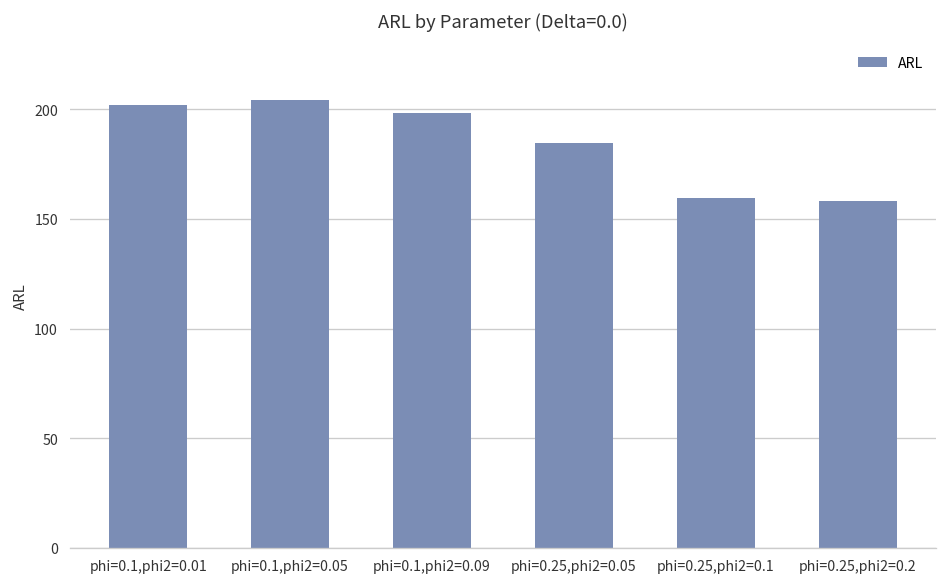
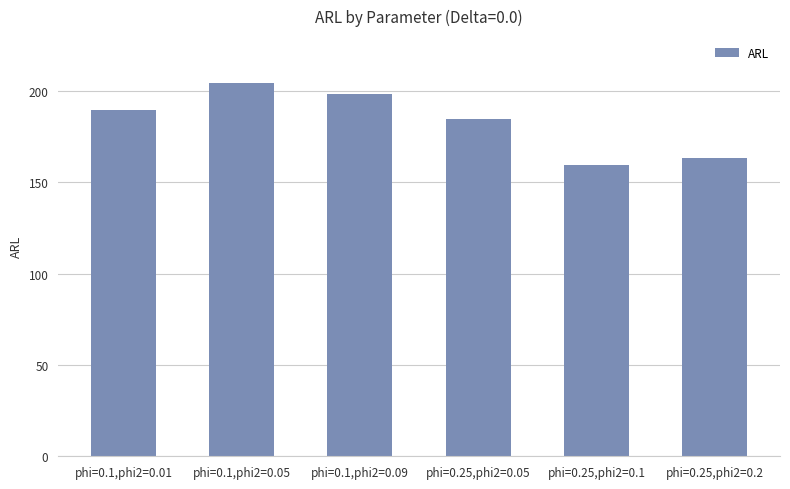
phi=0.1,phi2=0.01: 202 -> 190
phi=0.25,phi2=0.2: 158 -> 163
